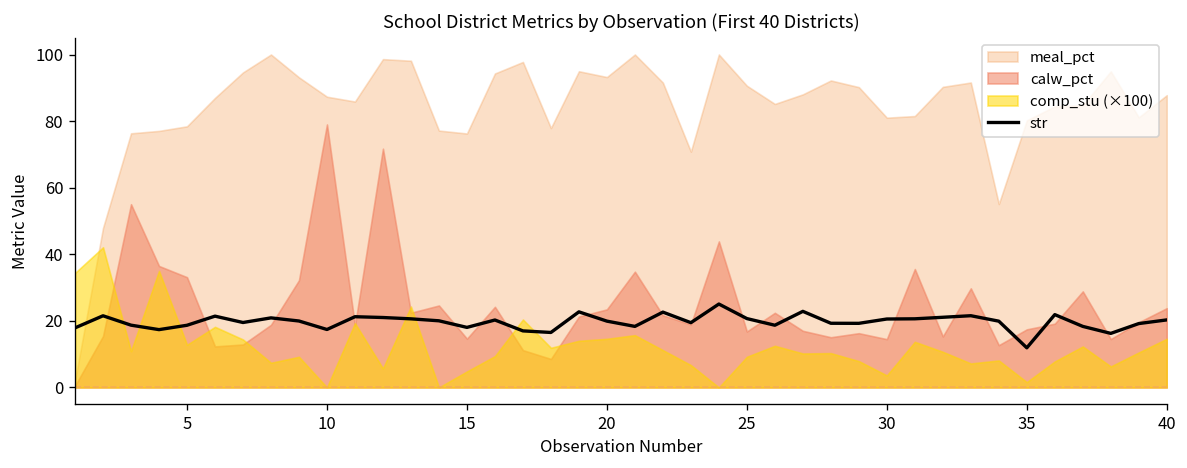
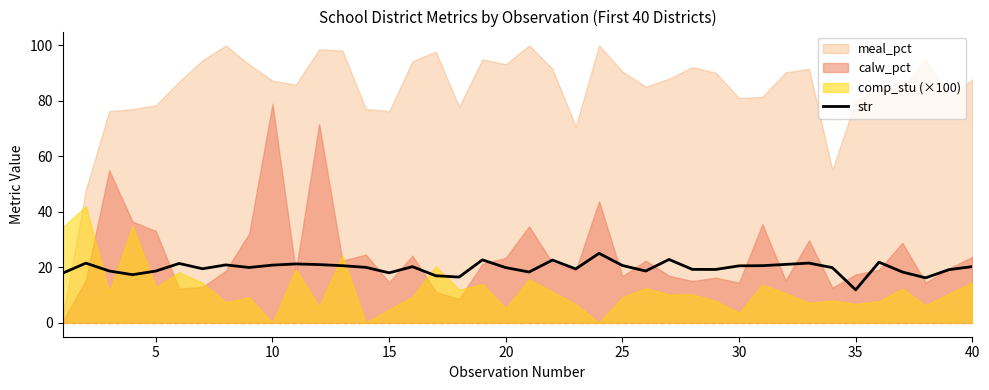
str, 10: 17 -> 21
comp_stu (×100), 20: 15 -> 5
comp_stu (×100), 35: 2 -> 7
